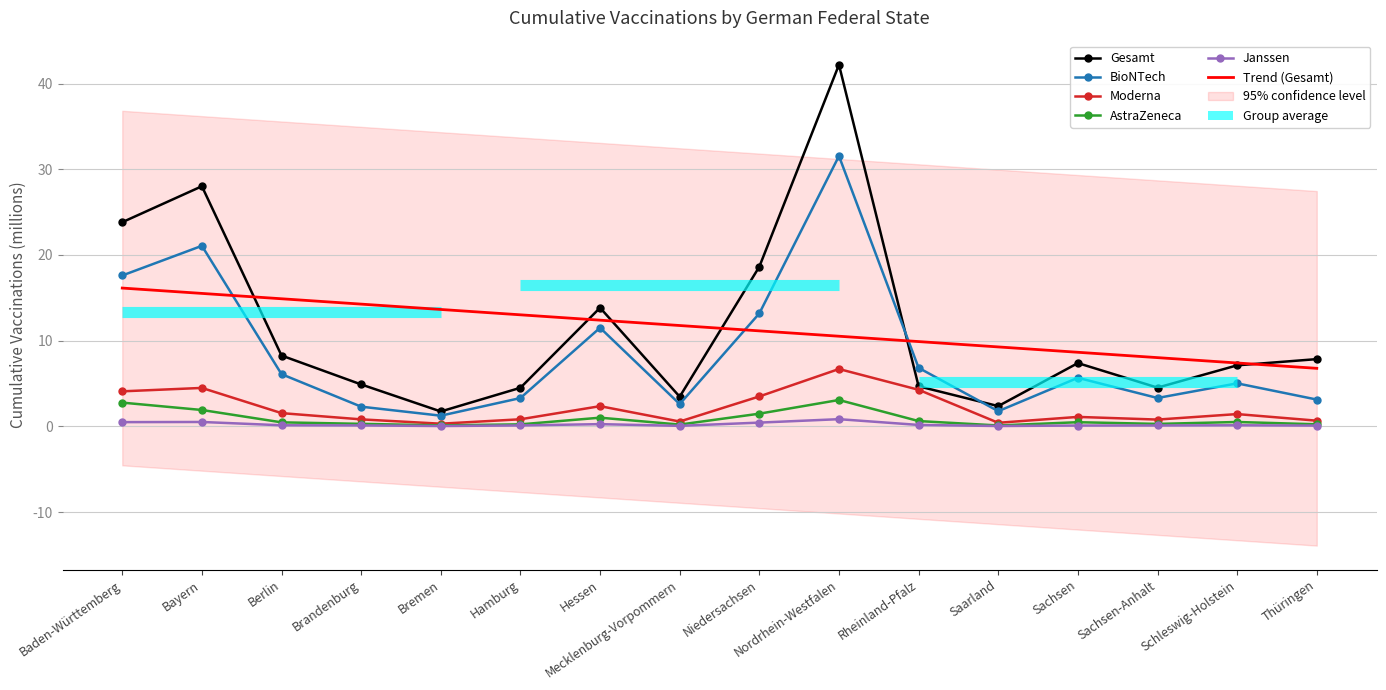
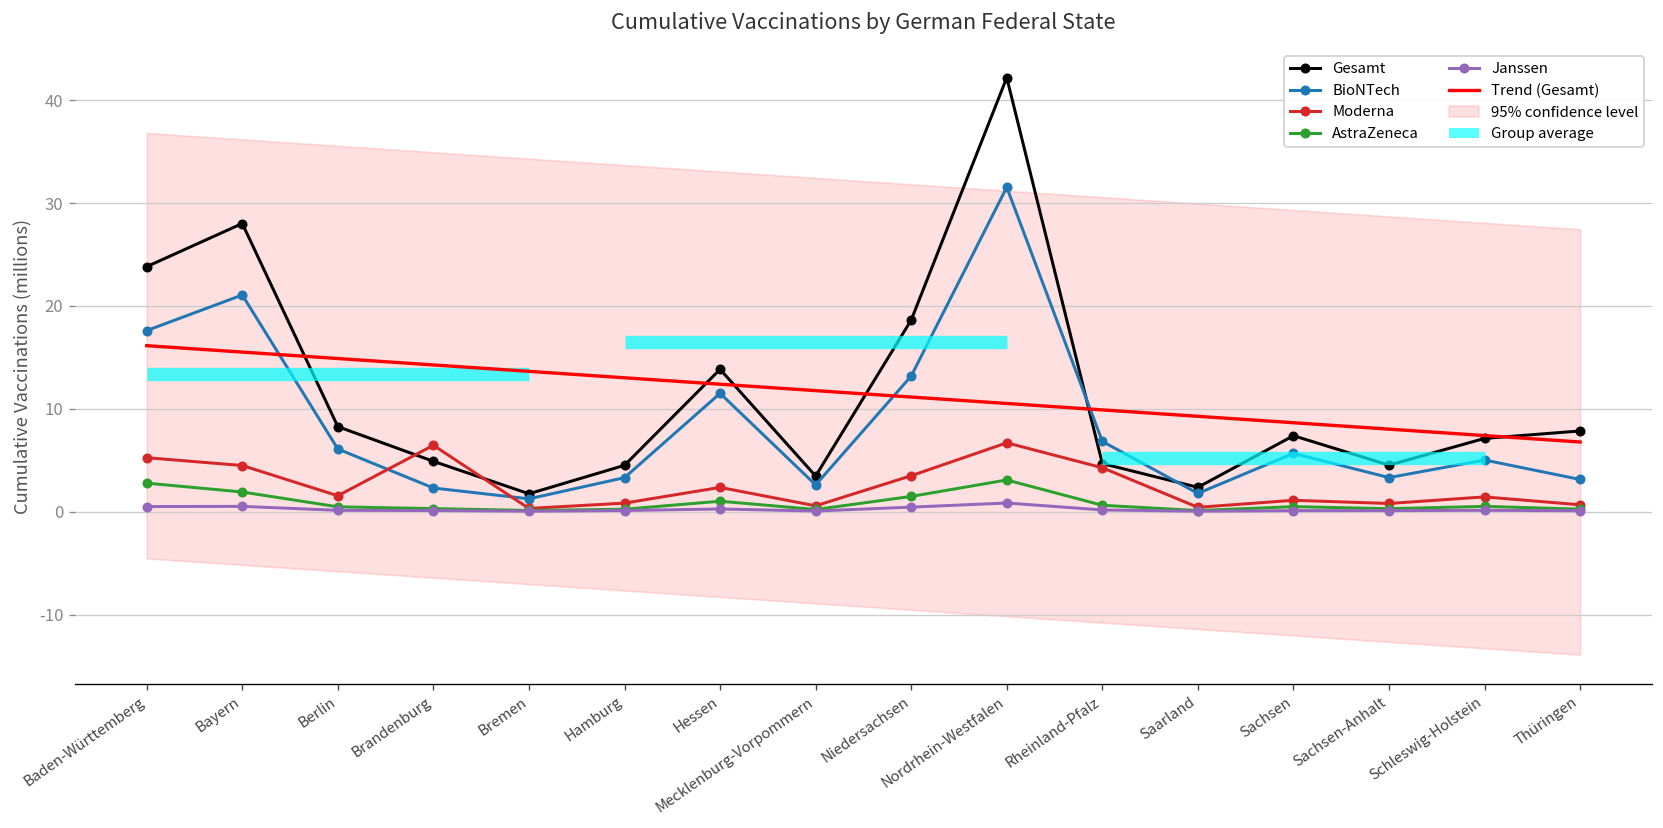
Moderna, Baden-Württemberg: 4 -> 5
Moderna, Brandenburg: 1 -> 6
